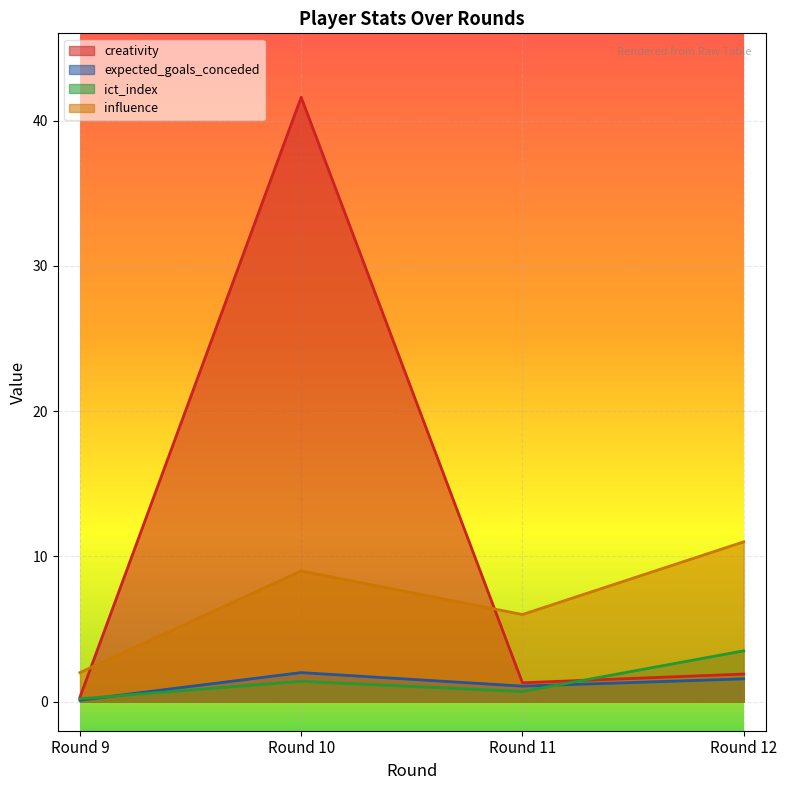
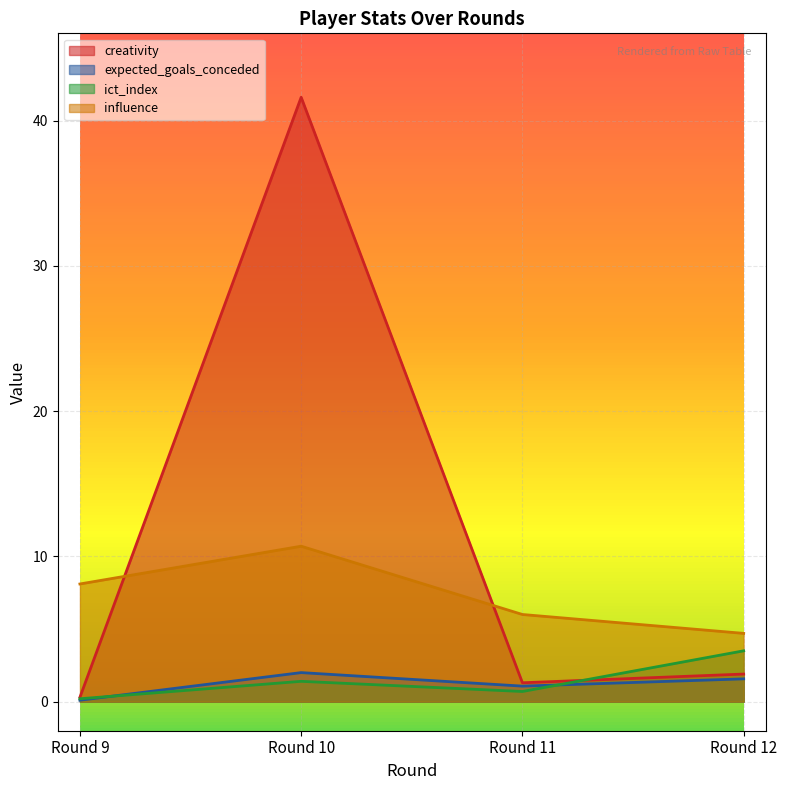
influence, Round 9: 2.0 -> 8.1
influence, Round 10: 9.0 -> 10.7
influence, Round 12: 11.0 -> 4.7
